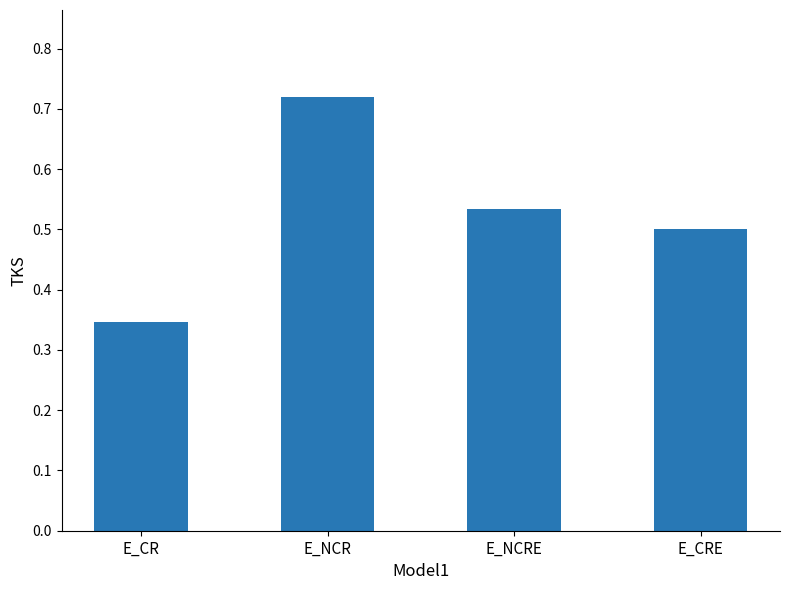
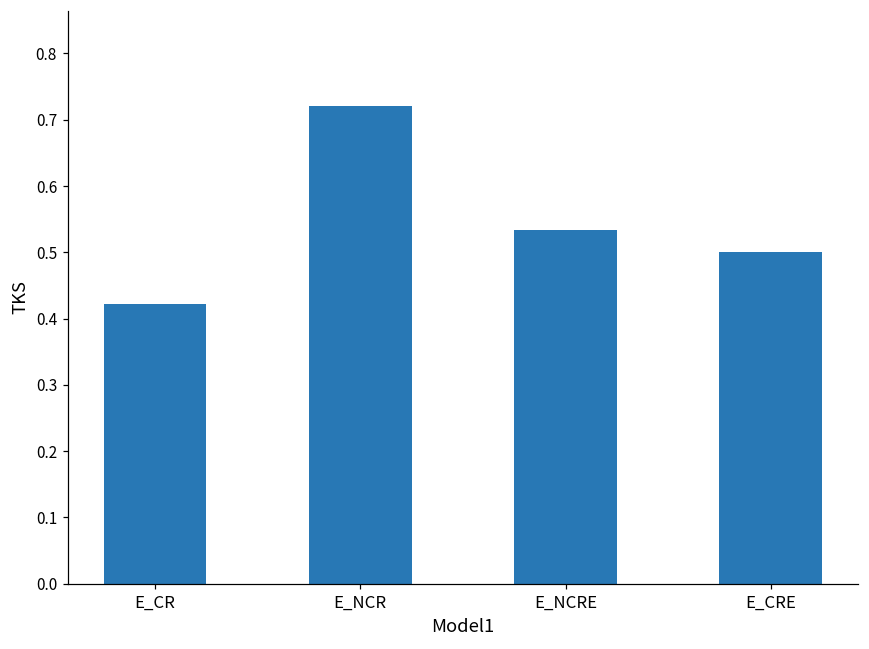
E_CR: 0.35 -> 0.42
